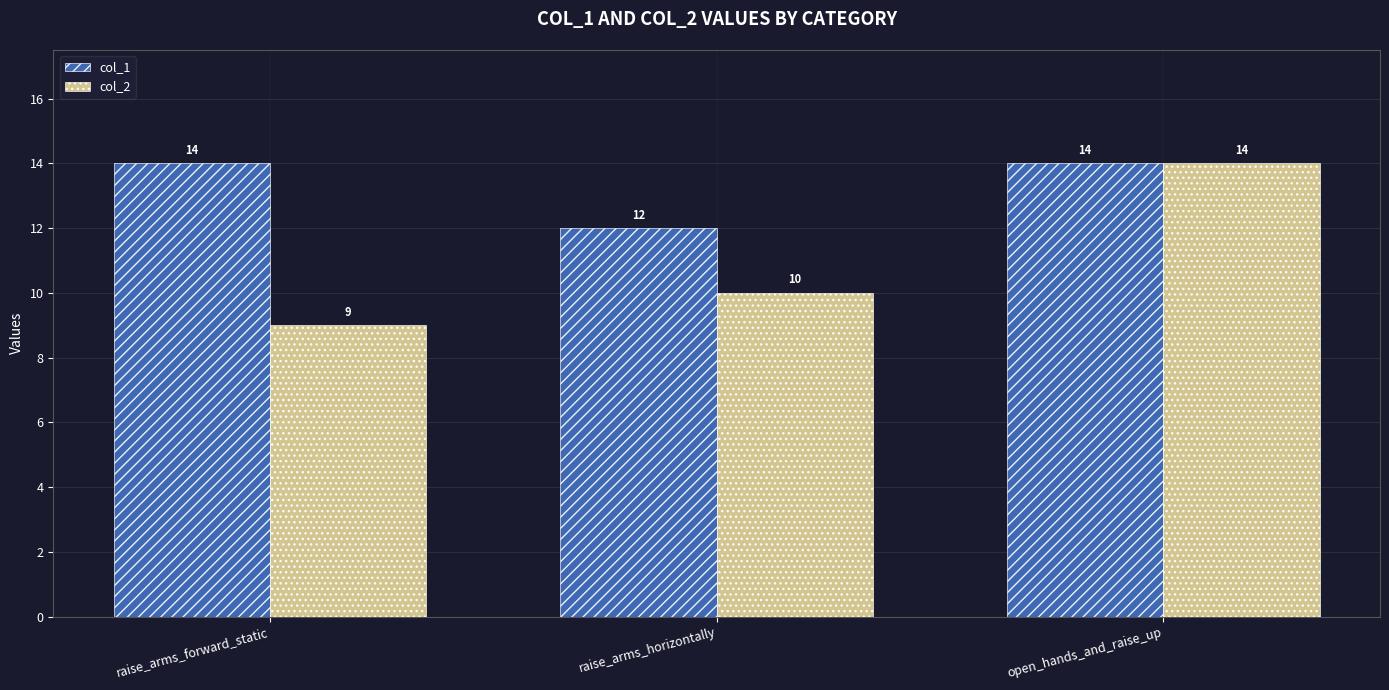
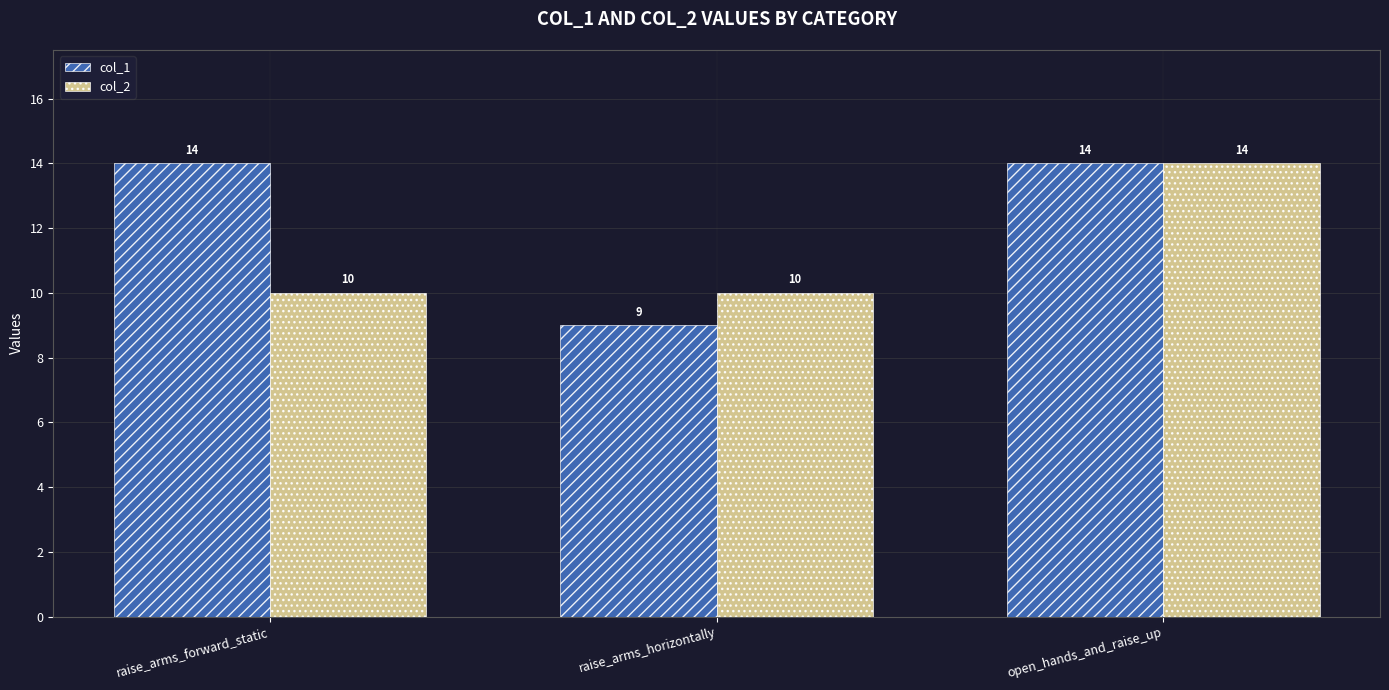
col_2, raise_arms_forward_static: 9 -> 10
col_1, raise_arms_horizontally: 12 -> 9
